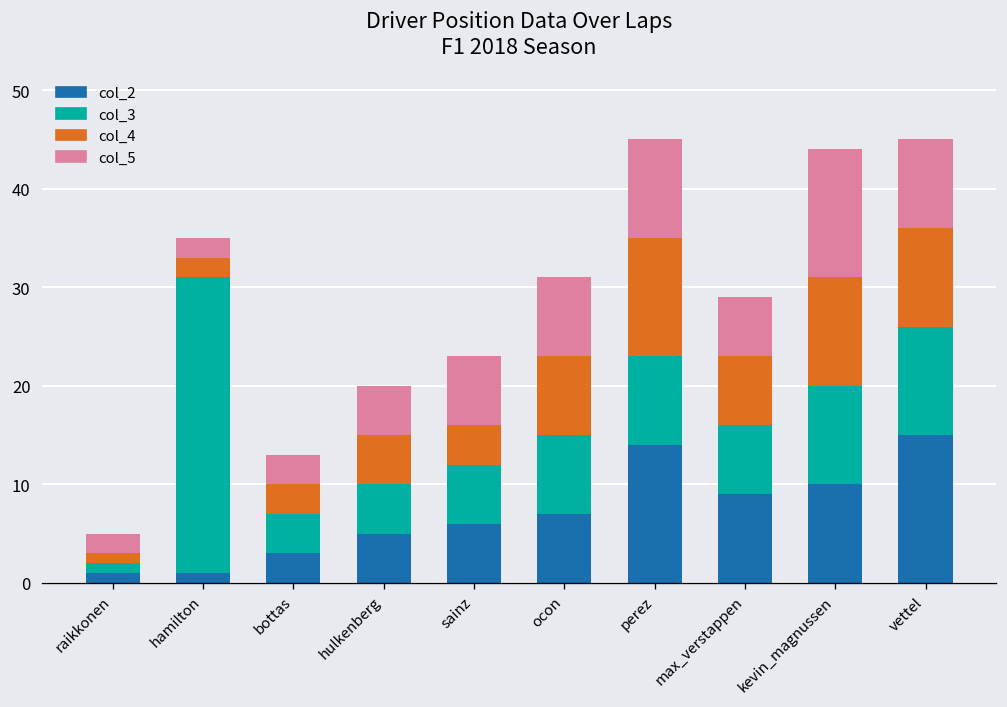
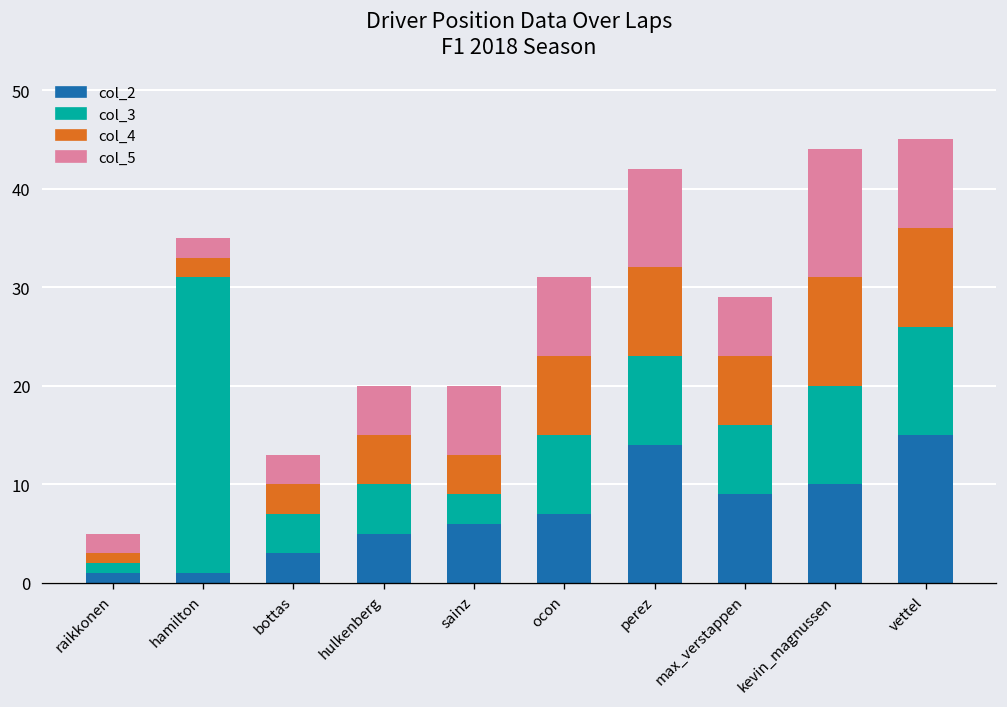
col_3, sainz: 6 -> 3
col_4, perez: 12 -> 9
